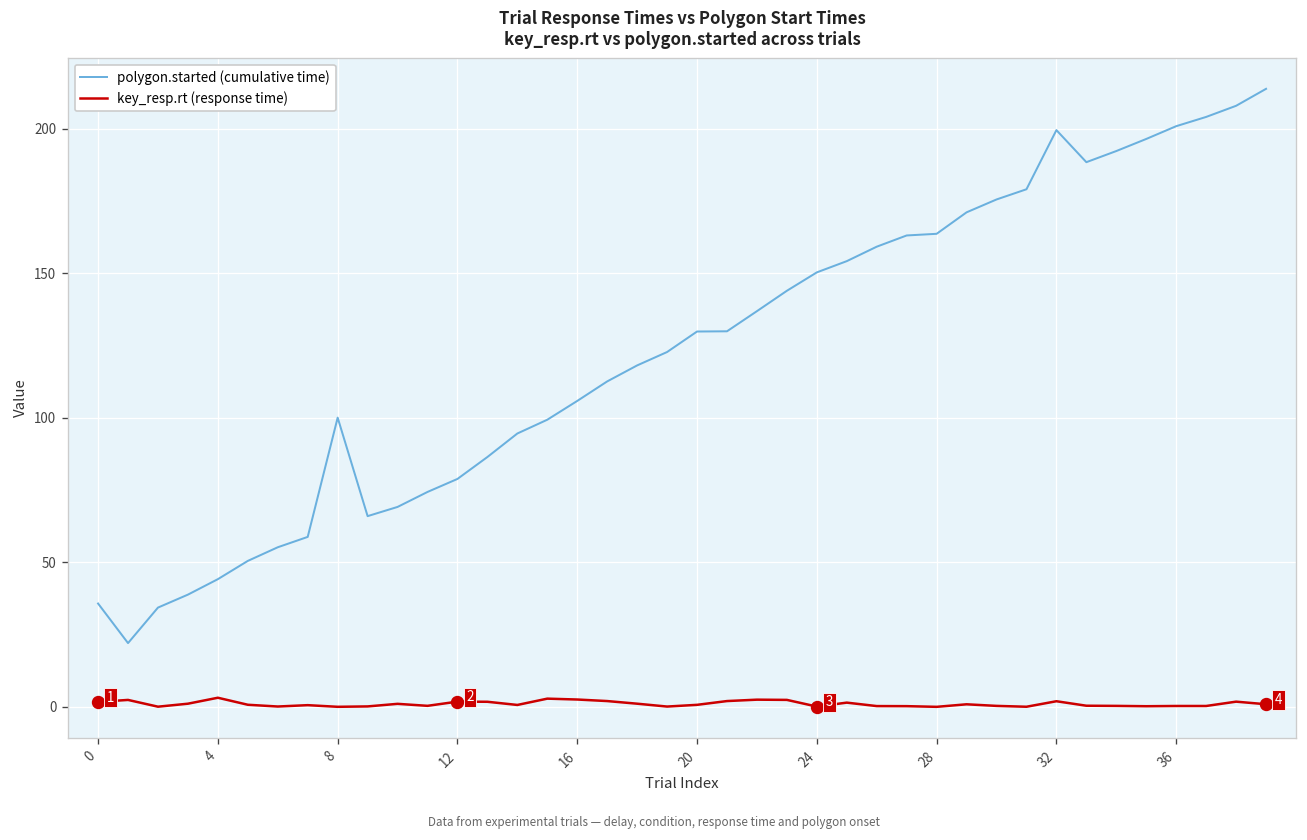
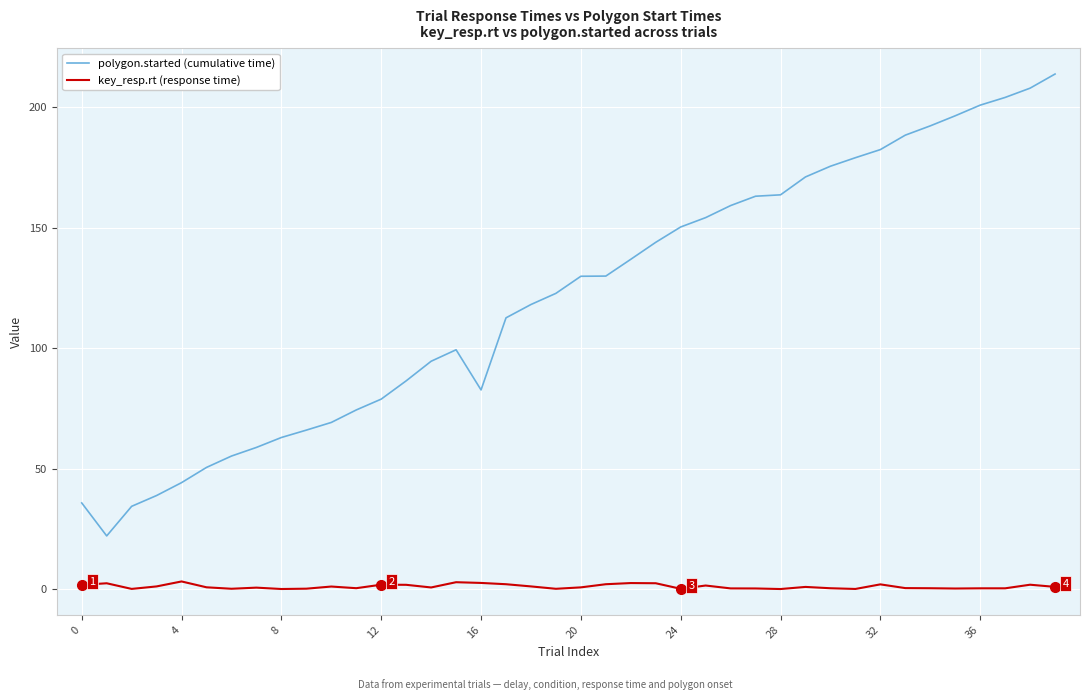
polygon.started (cumulative time), 8: 100 -> 63
polygon.started (cumulative time), 16: 106 -> 83
polygon.started (cumulative time), 32: 200 -> 182
